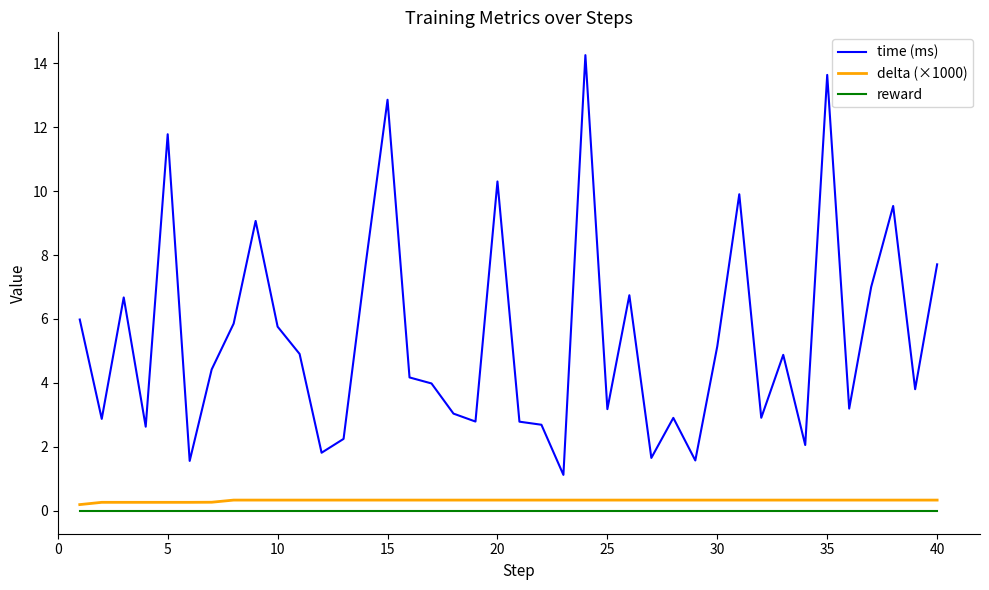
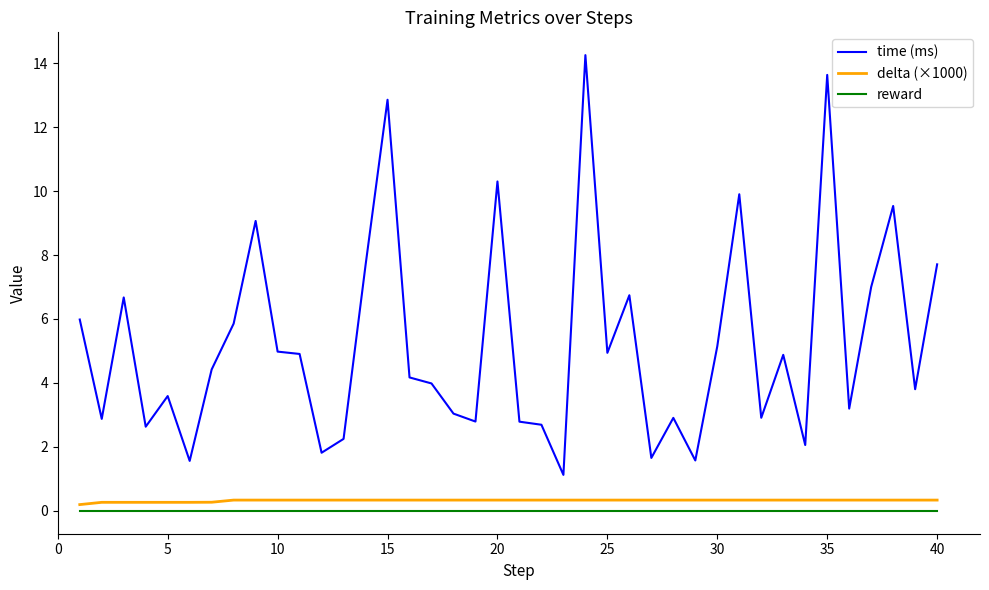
time (ms), 5: 11.8 -> 3.6
time (ms), 10: 5.8 -> 5.0
time (ms), 25: 3.2 -> 4.9
